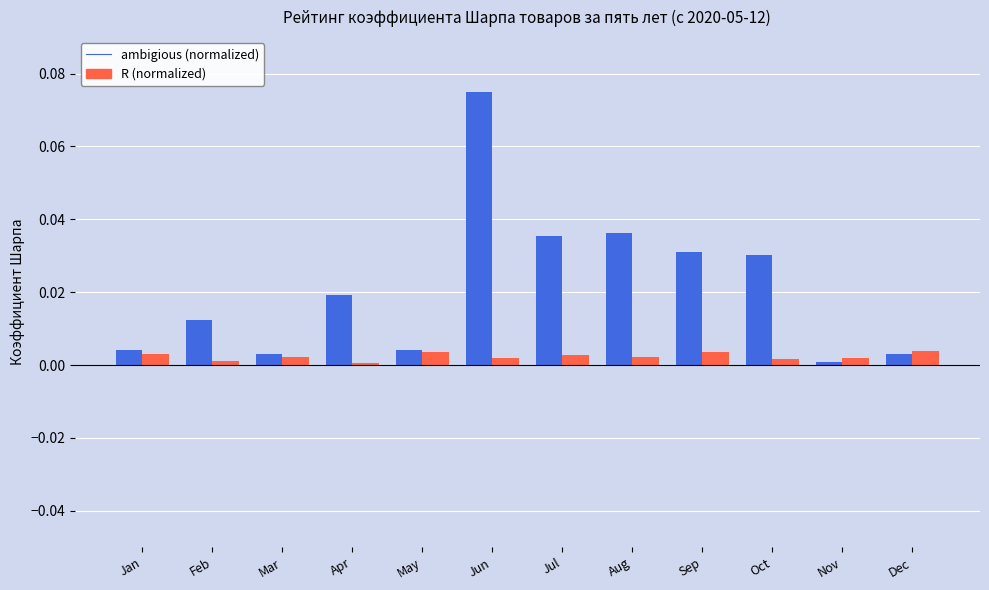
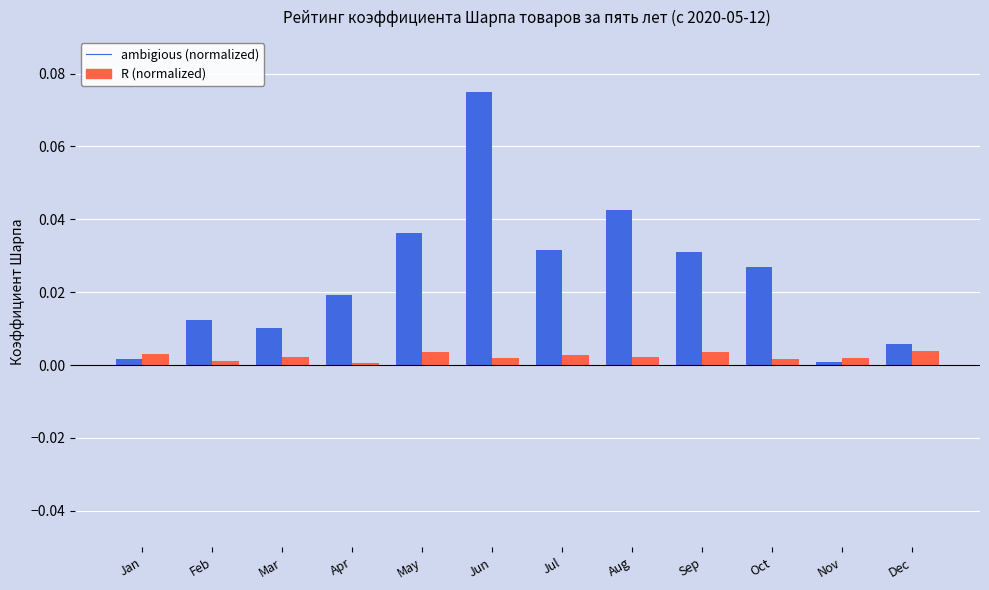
ambigious (normalized), Jan: 0.004 -> 0.002
ambigious (normalized), Mar: 0.003 -> 0.010
ambigious (normalized), May: 0.004 -> 0.036
ambigious (normalized), Jul: 0.035 -> 0.032
ambigious (normalized), Aug: 0.036 -> 0.043
ambigious (normalized), Oct: 0.030 -> 0.027
ambigious (normalized), Dec: 0.003 -> 0.006
